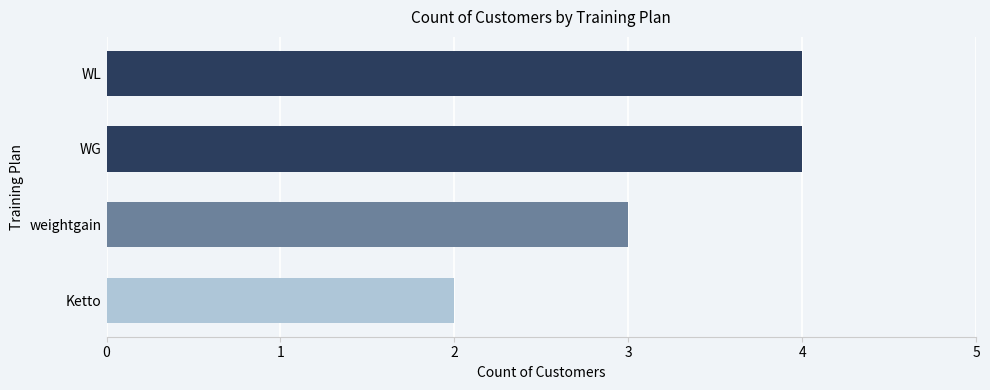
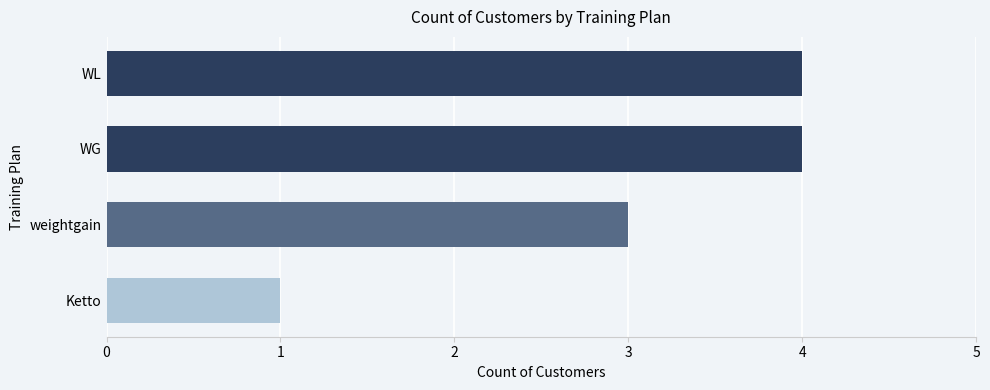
Ketto: 2 -> 1
